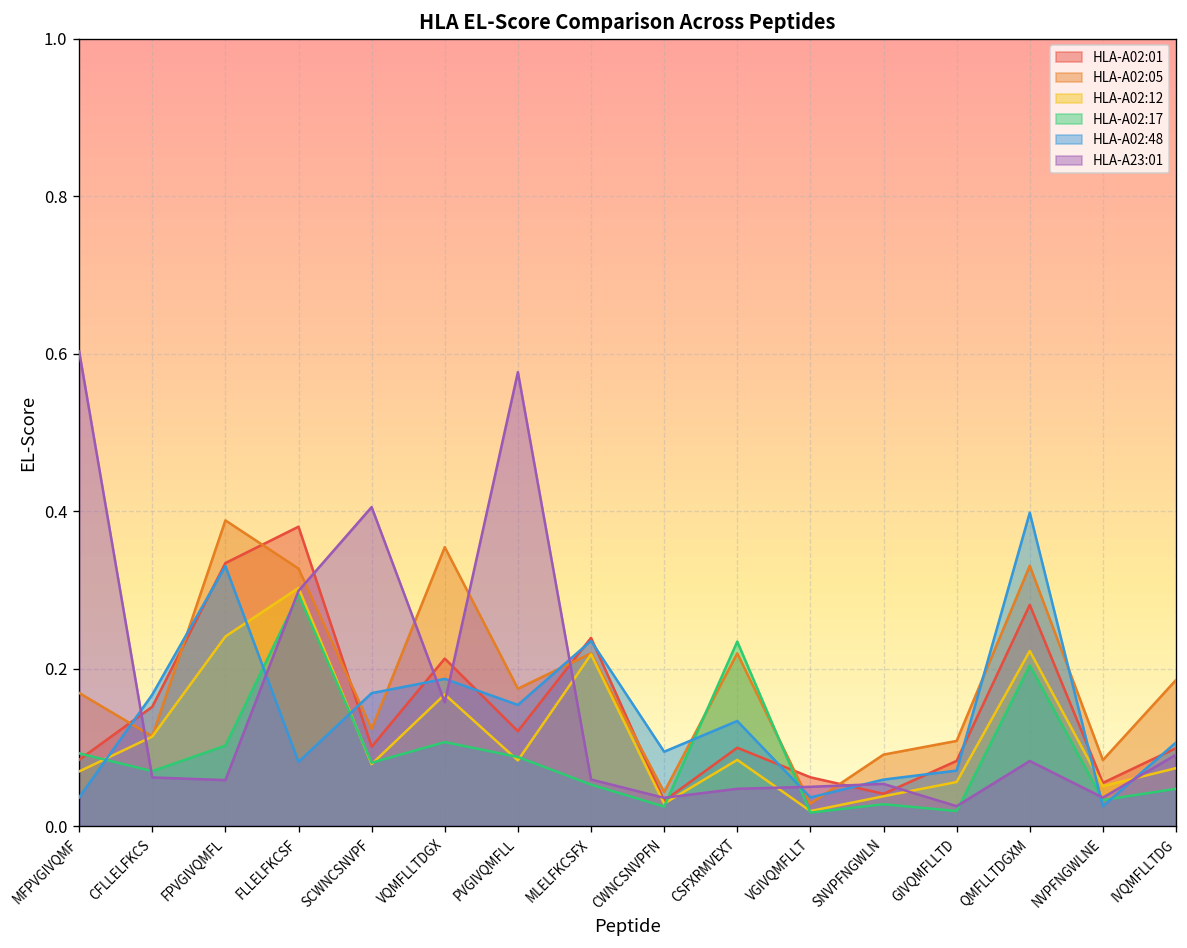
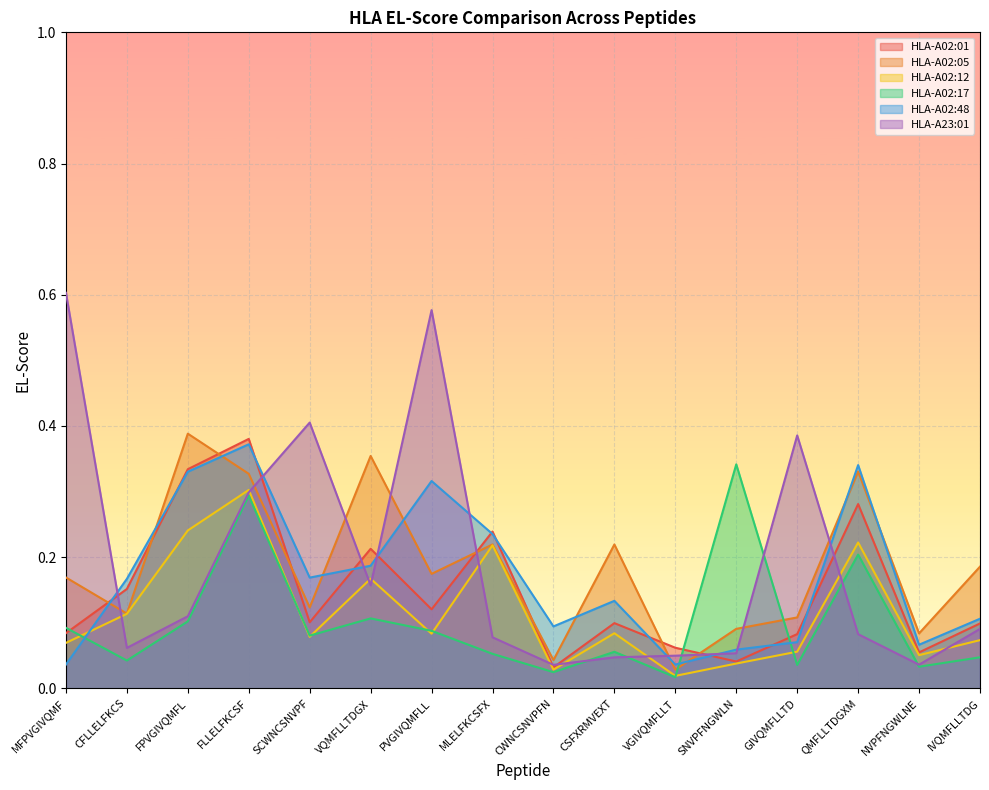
HLA-A02:17, CFLLELFKCS: 0.07 -> 0.04
HLA-A23:01, FPVGIVQMFL: 0.06 -> 0.11
HLA-A02:48, FLLELFKCSF: 0.08 -> 0.37
HLA-A02:48, PVGIVQMFLL: 0.15 -> 0.32
HLA-A23:01, MLELFKCSFX: 0.06 -> 0.08
HLA-A02:17, CSFXRMVEXT: 0.23 -> 0.06
HLA-A02:17, SNVPFNGWLN: 0.03 -> 0.34
HLA-A02:17, GIVQMFLLTD: 0.02 -> 0.04
HLA-A23:01, GIVQMFLLTD: 0.03 -> 0.39
HLA-A02:48, QMFLLTDGXM: 0.40 -> 0.34
HLA-A02:48, NVPFNGWLNE: 0.03 -> 0.07
